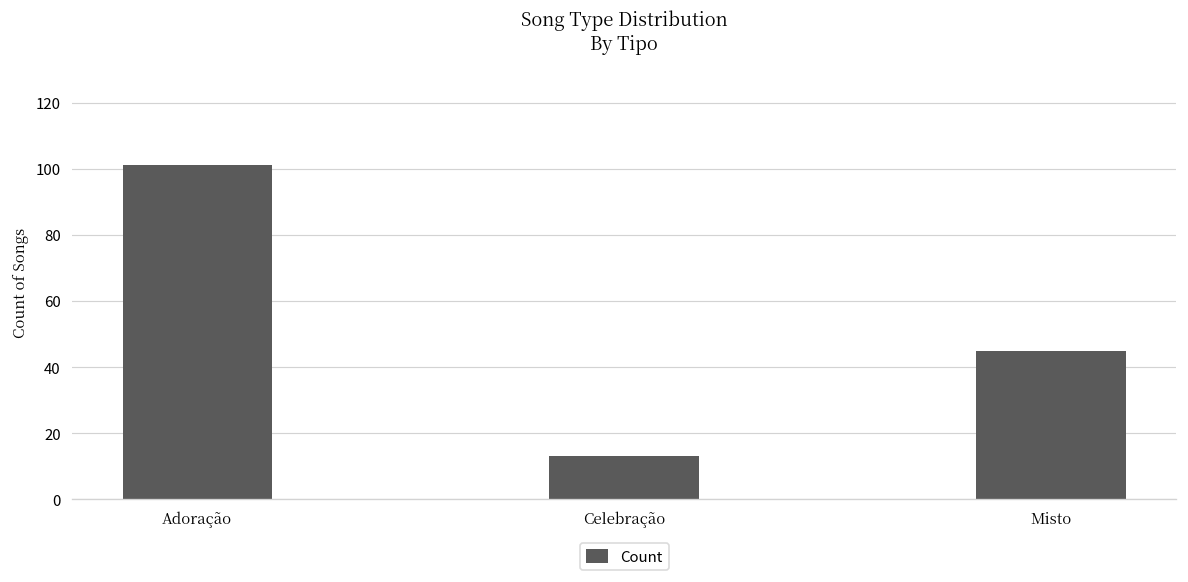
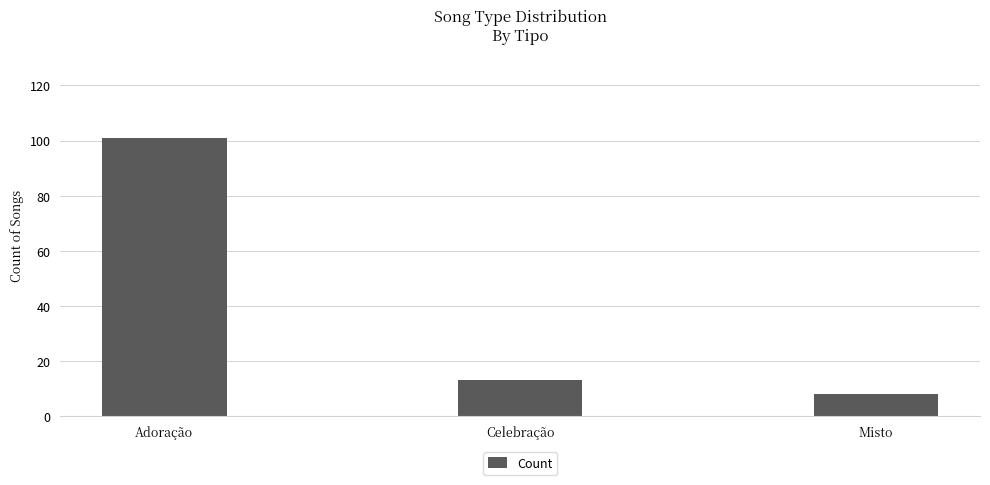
Misto: 45 -> 8
